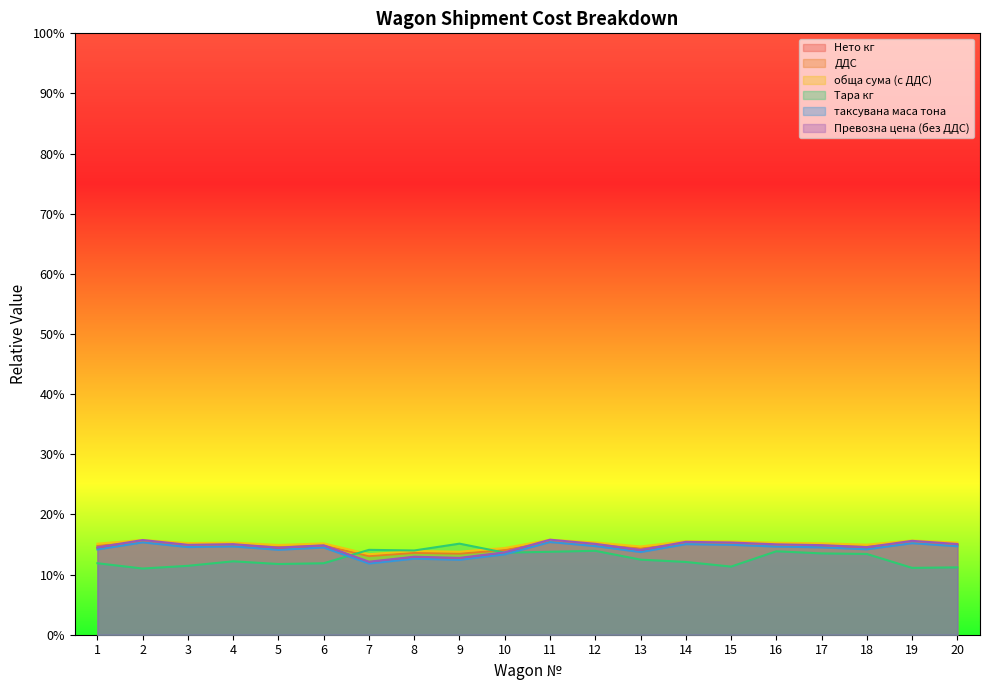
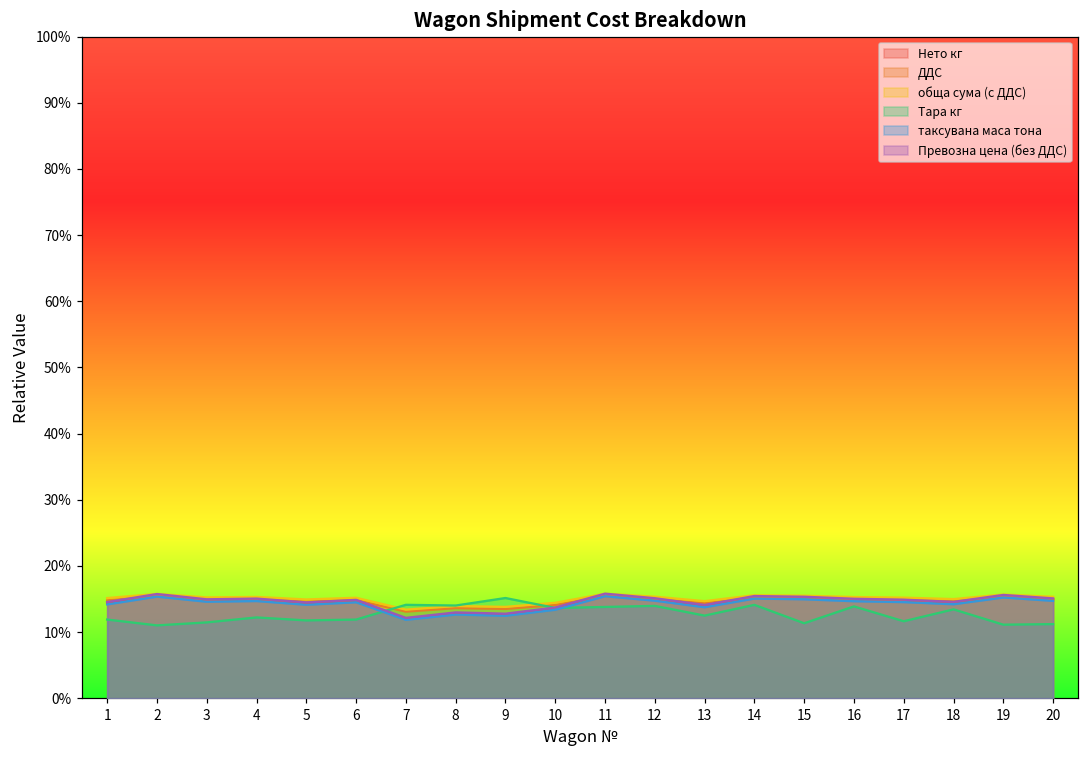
Тара кг, 14: 12% -> 14%
Тара кг, 17: 14% -> 12%
